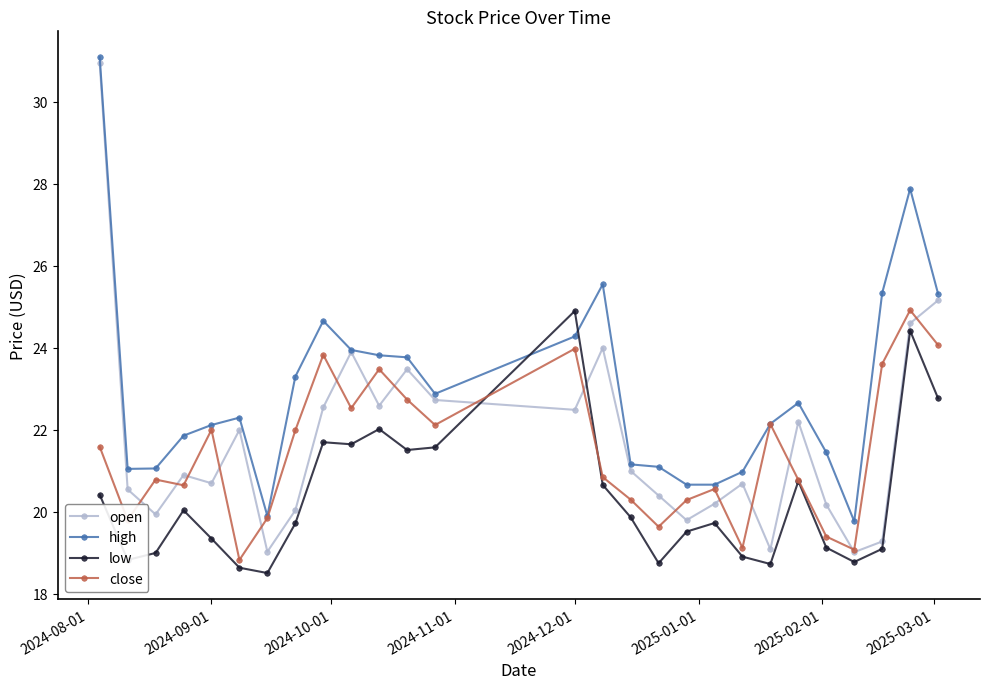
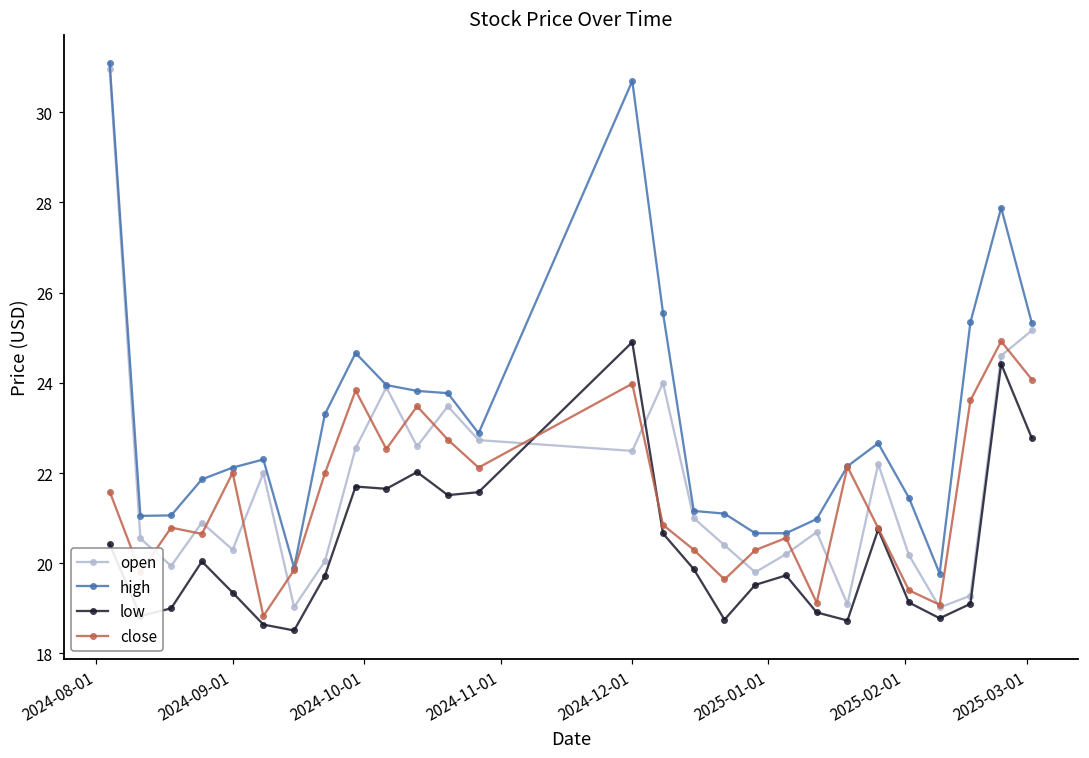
open, 2024-09-01: 20.7 -> 20.3
high, 2024-12-01: 24.3 -> 30.7
